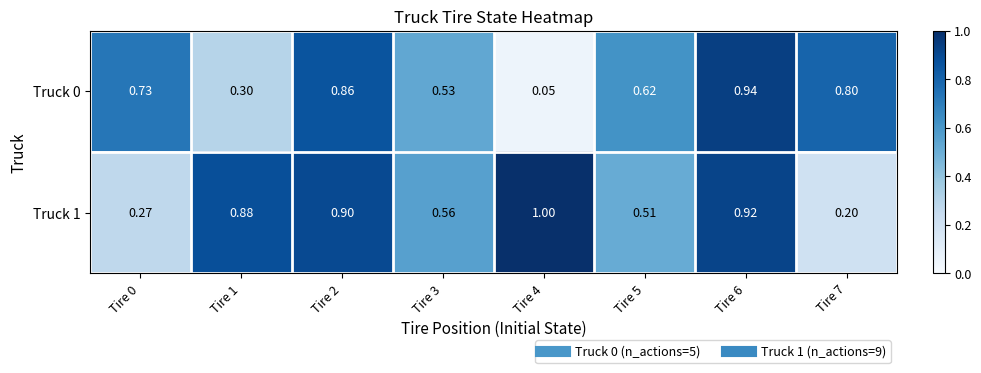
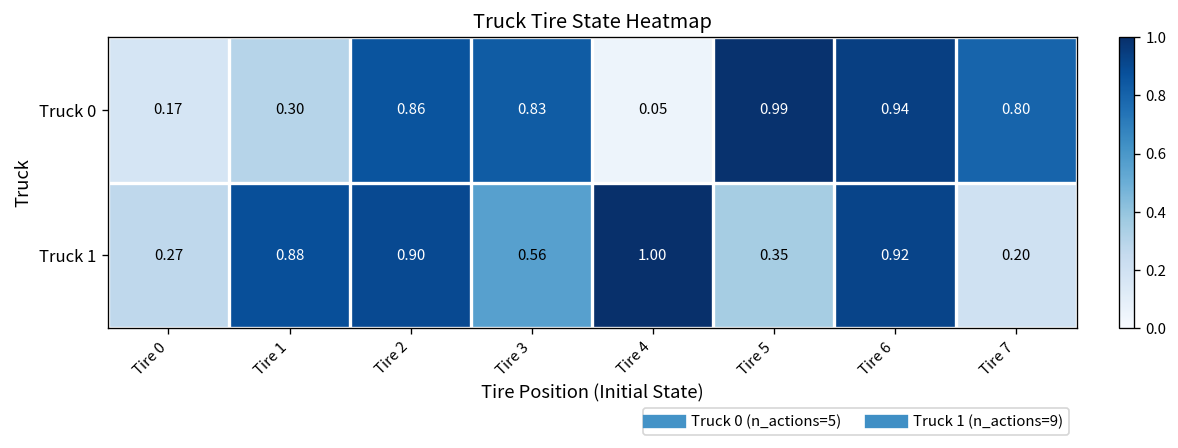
Truck 0, Tire 0: 0.73 -> 0.17
Truck 0, Tire 3: 0.53 -> 0.83
Truck 0, Tire 5: 0.62 -> 0.99
Truck 1, Tire 5: 0.51 -> 0.35
